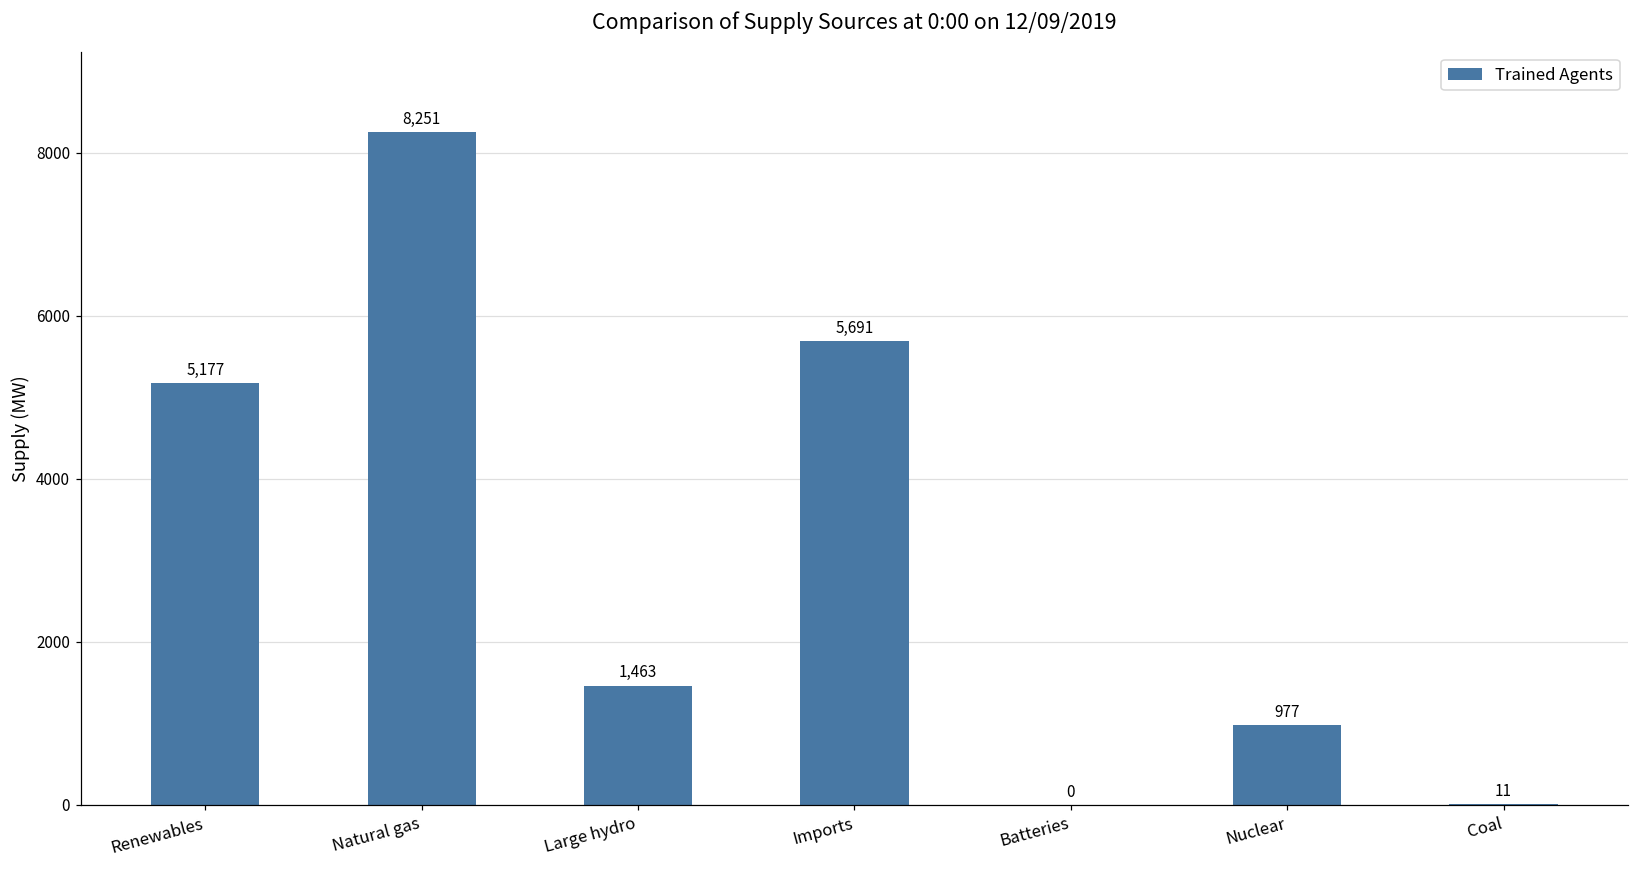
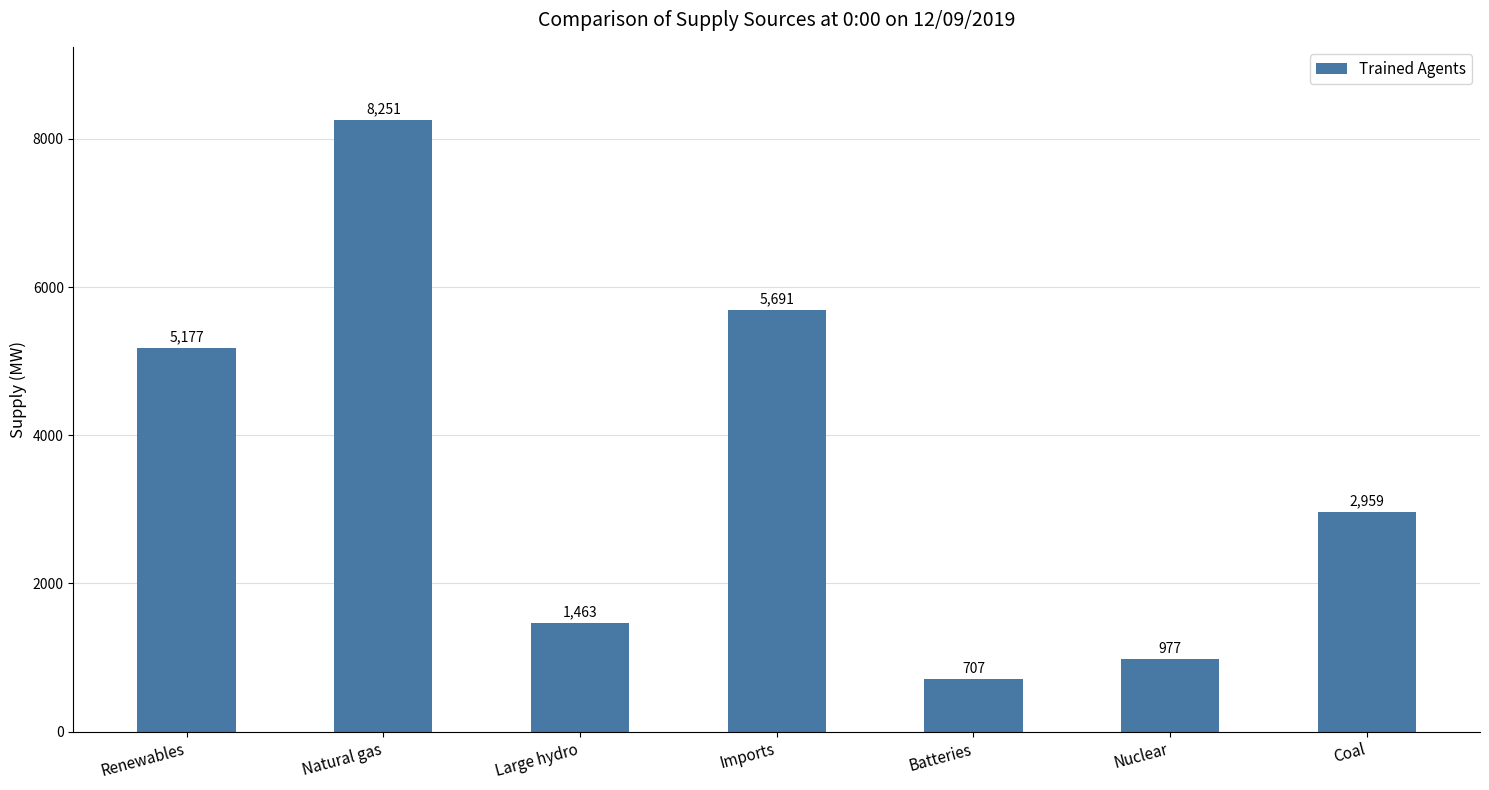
Batteries: 0 -> 707
Coal: 11 -> 2,959
